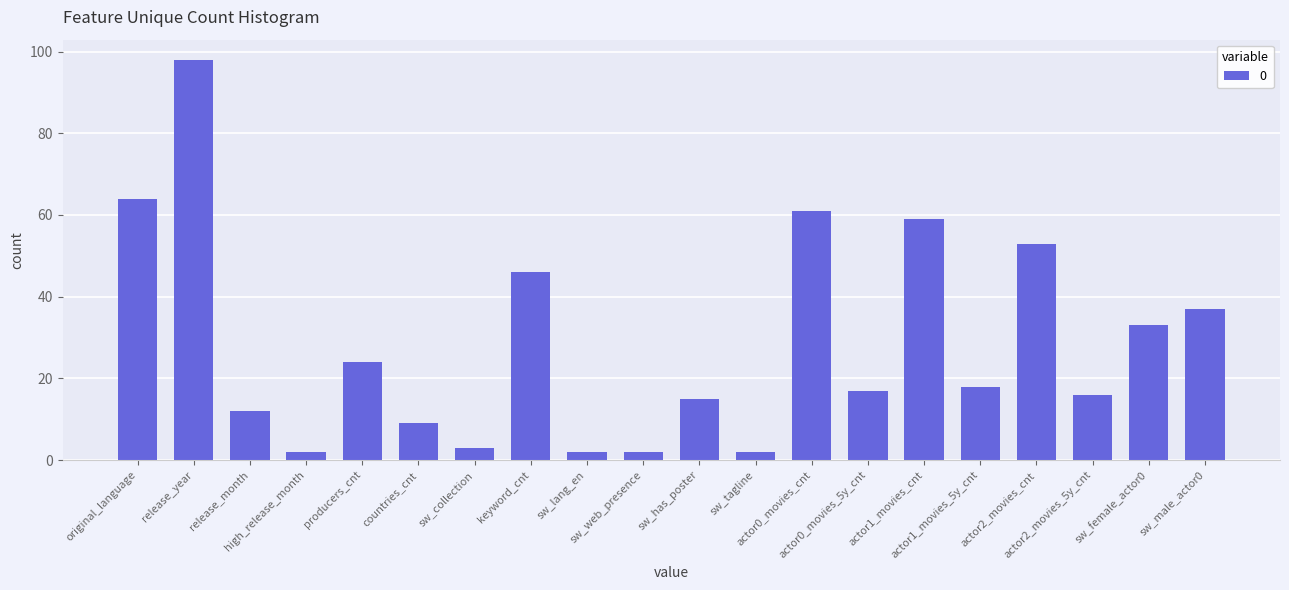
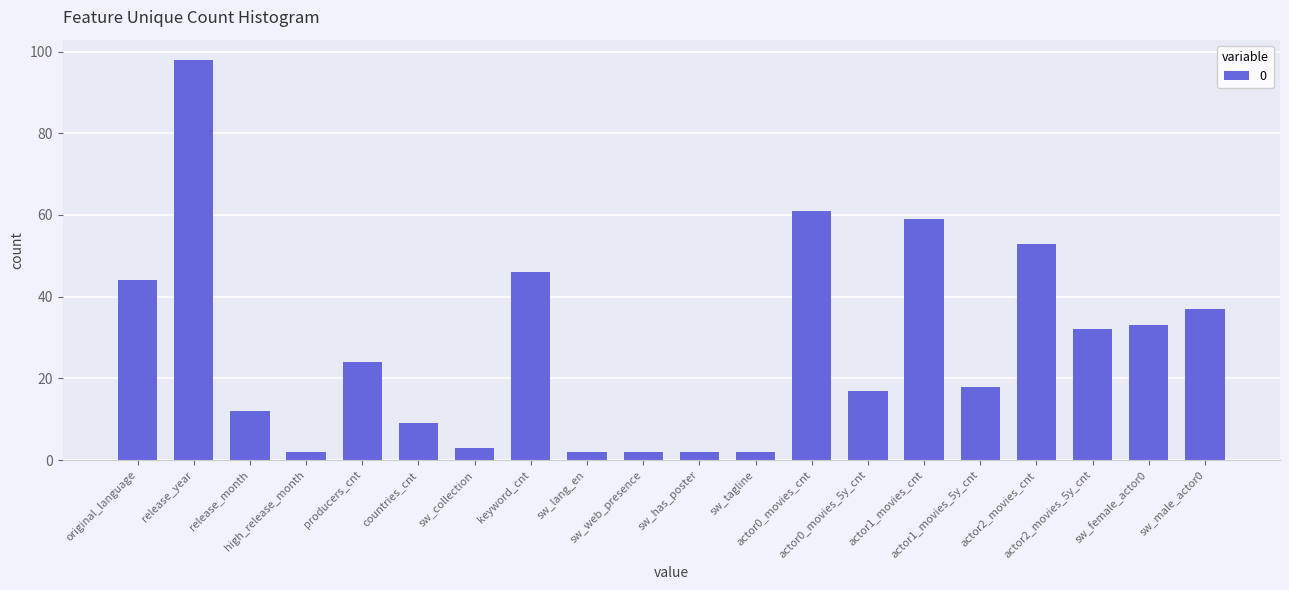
original_language: 64 -> 44
sw_has_poster: 15 -> 2
actor2_movies_5y_cnt: 16 -> 32
